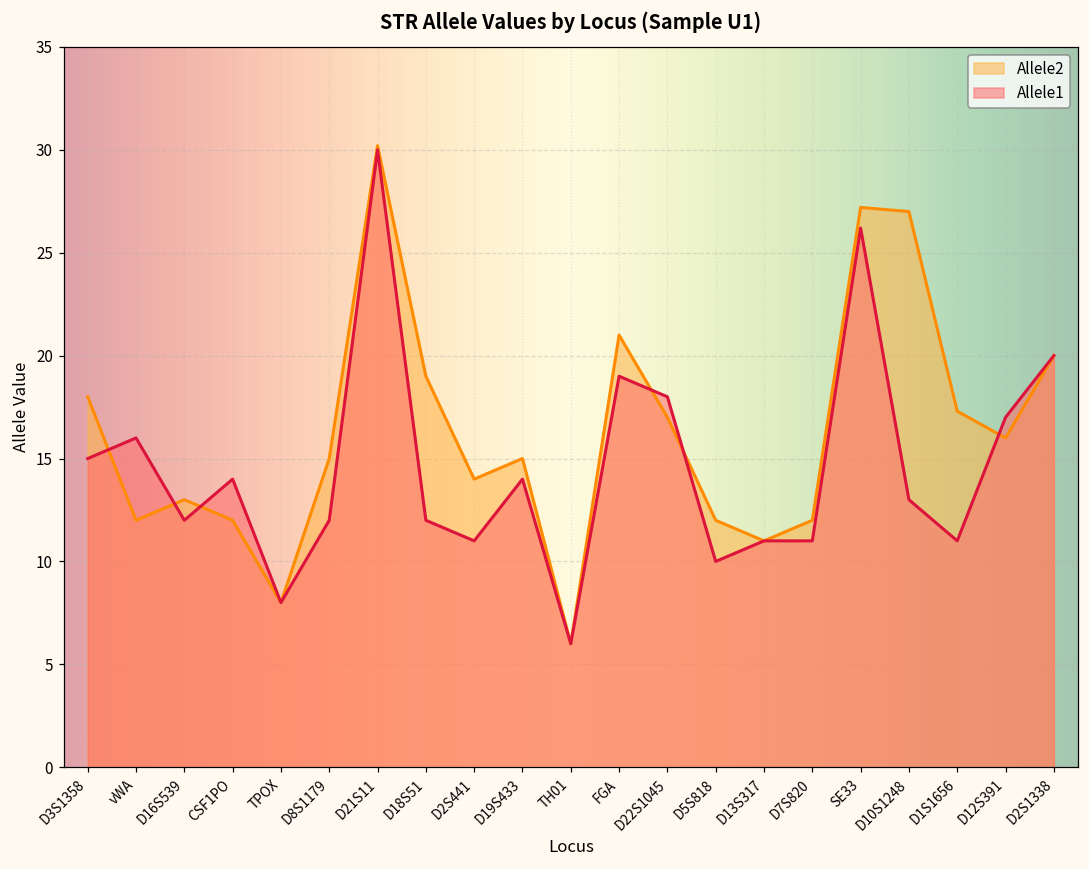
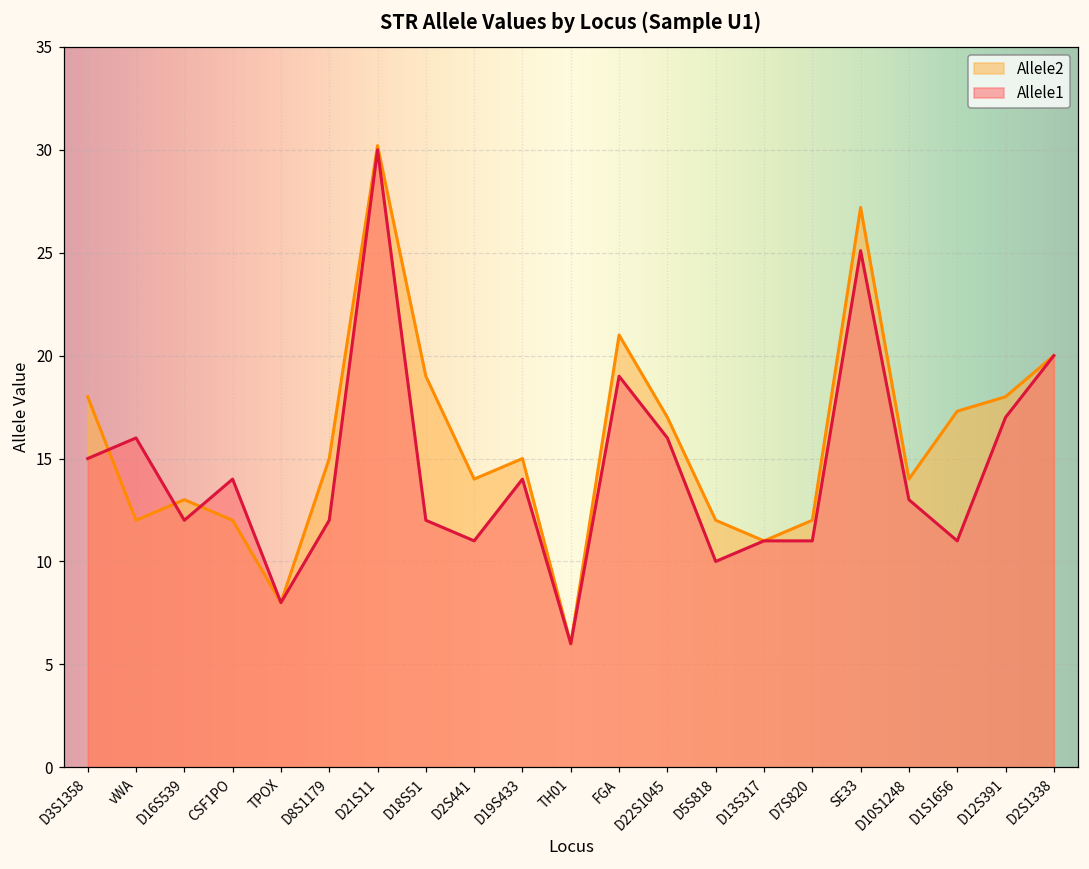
Allele1, D22S1045: 18 -> 16
Allele1, SE33: 26.2 -> 25.1
Allele2, D10S1248: 27 -> 14
Allele2, D12S391: 16 -> 18
